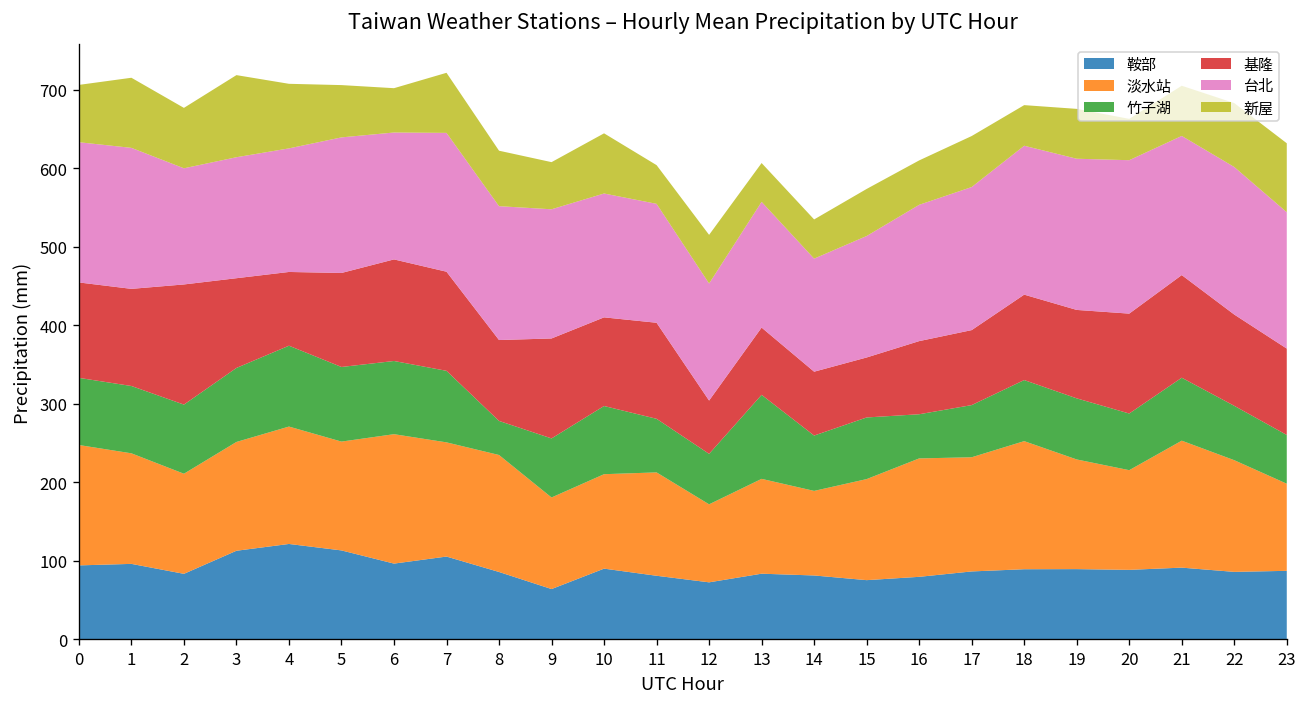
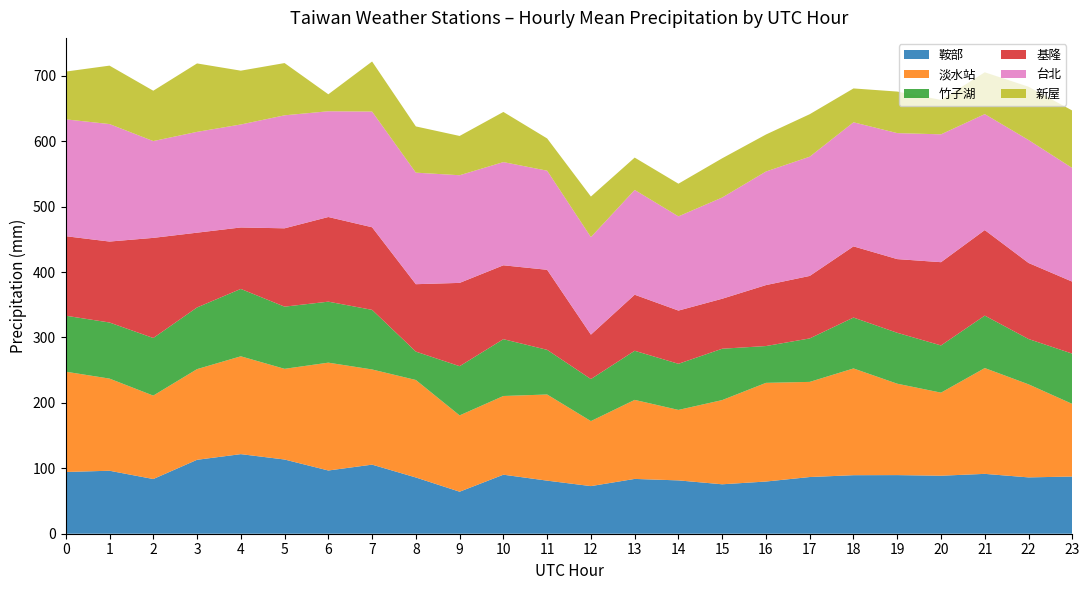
新屋, 5: 70 -> 80
新屋, 6: 60 -> 30
竹子湖, 13: 110 -> 80
竹子湖, 23: 60 -> 80
